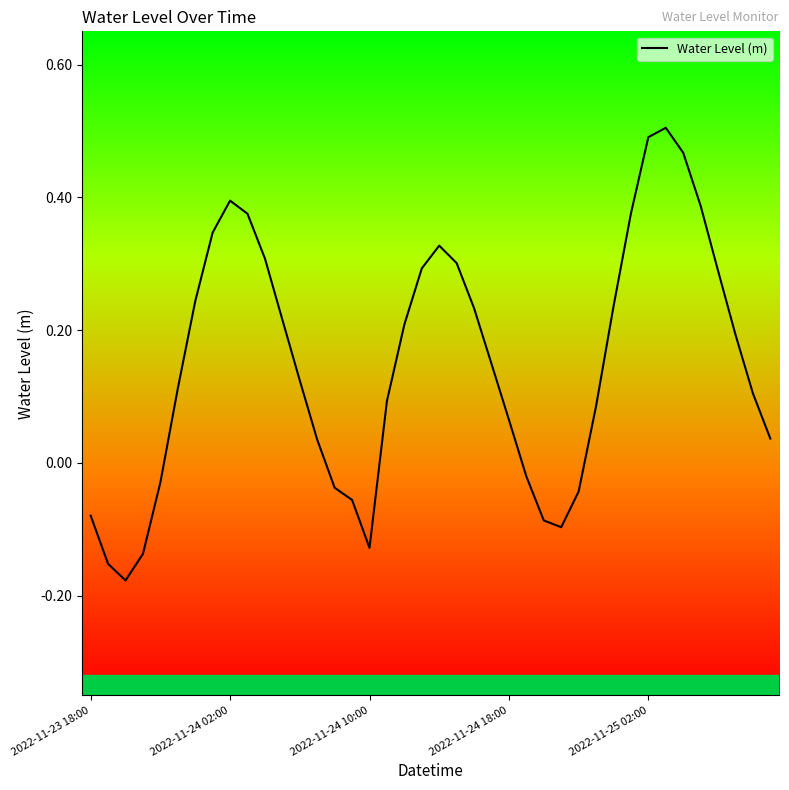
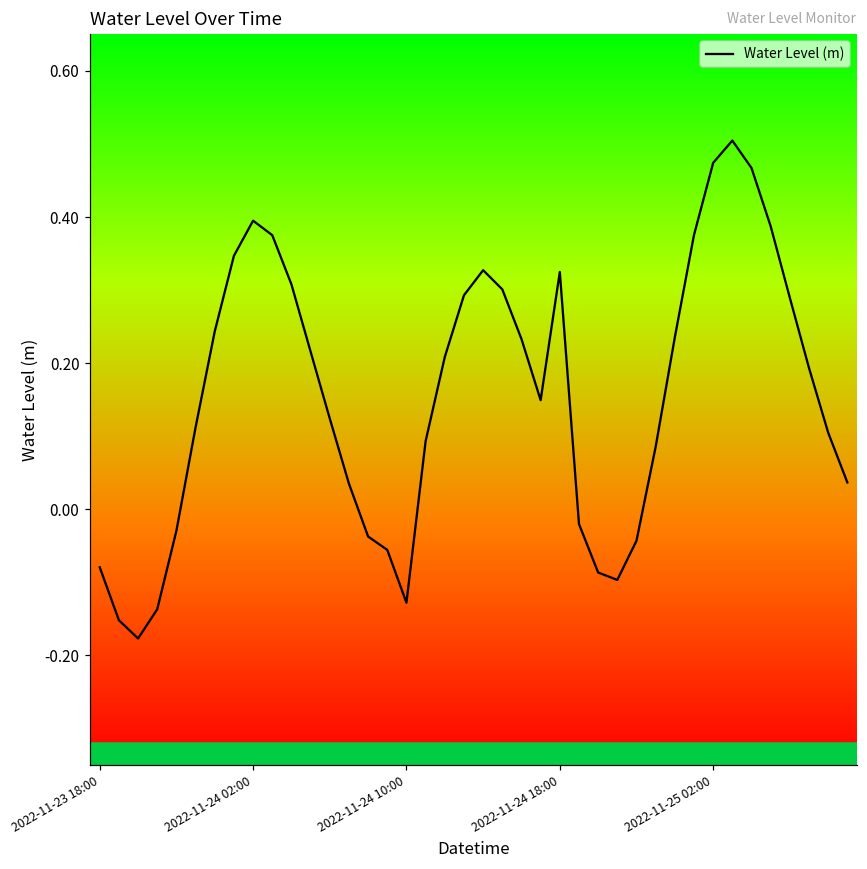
2022-11-24 18:00: 0.06 -> 0.32
2022-11-25 02:00: 0.49 -> 0.47
